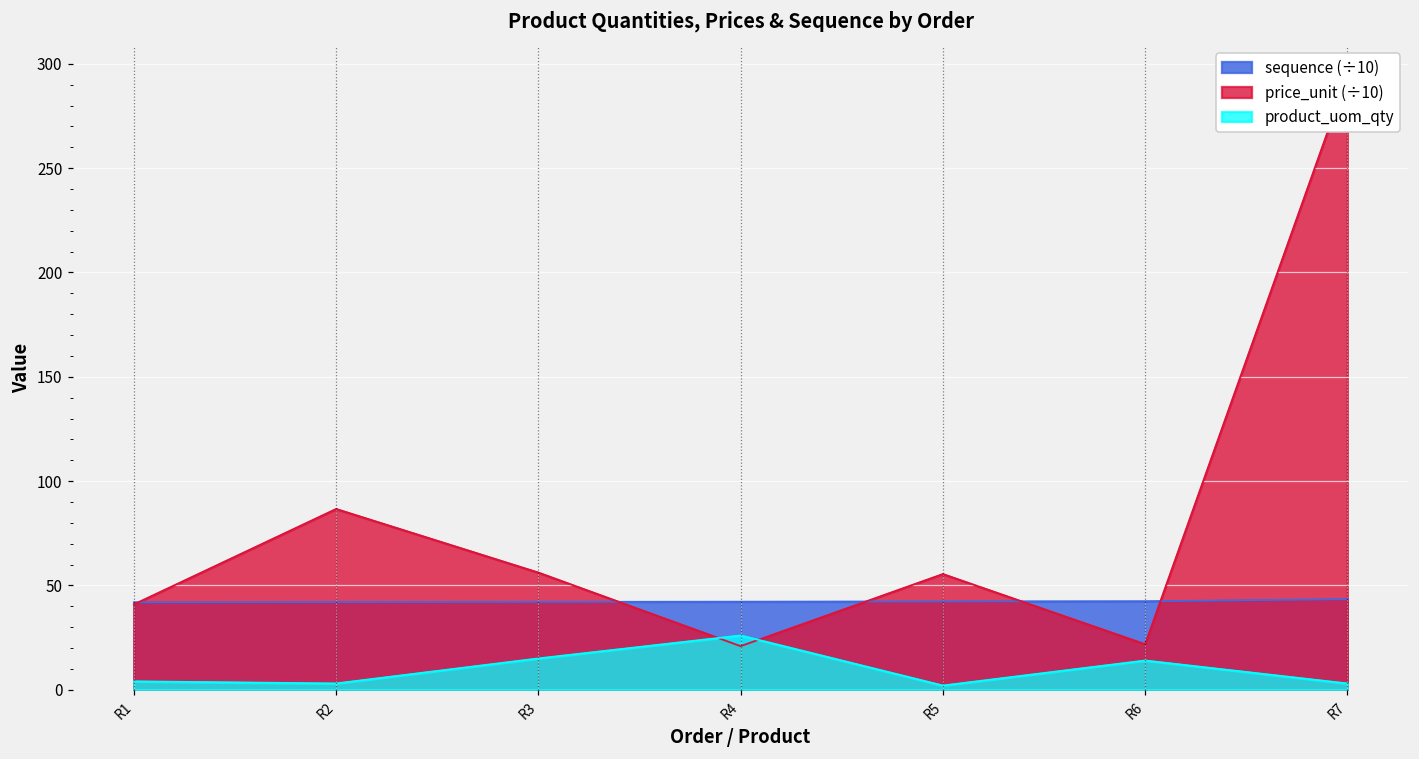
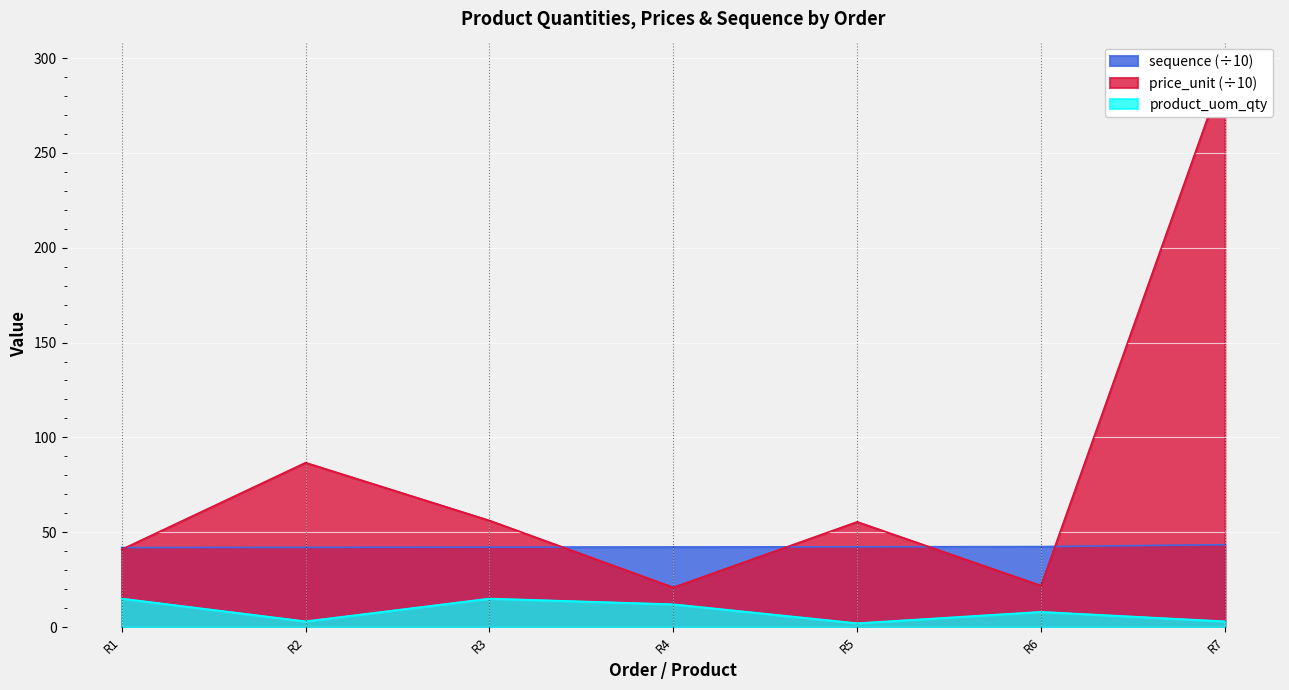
product_uom_qty, R1: 4 -> 15
product_uom_qty, R4: 26 -> 12
product_uom_qty, R6: 14 -> 8
